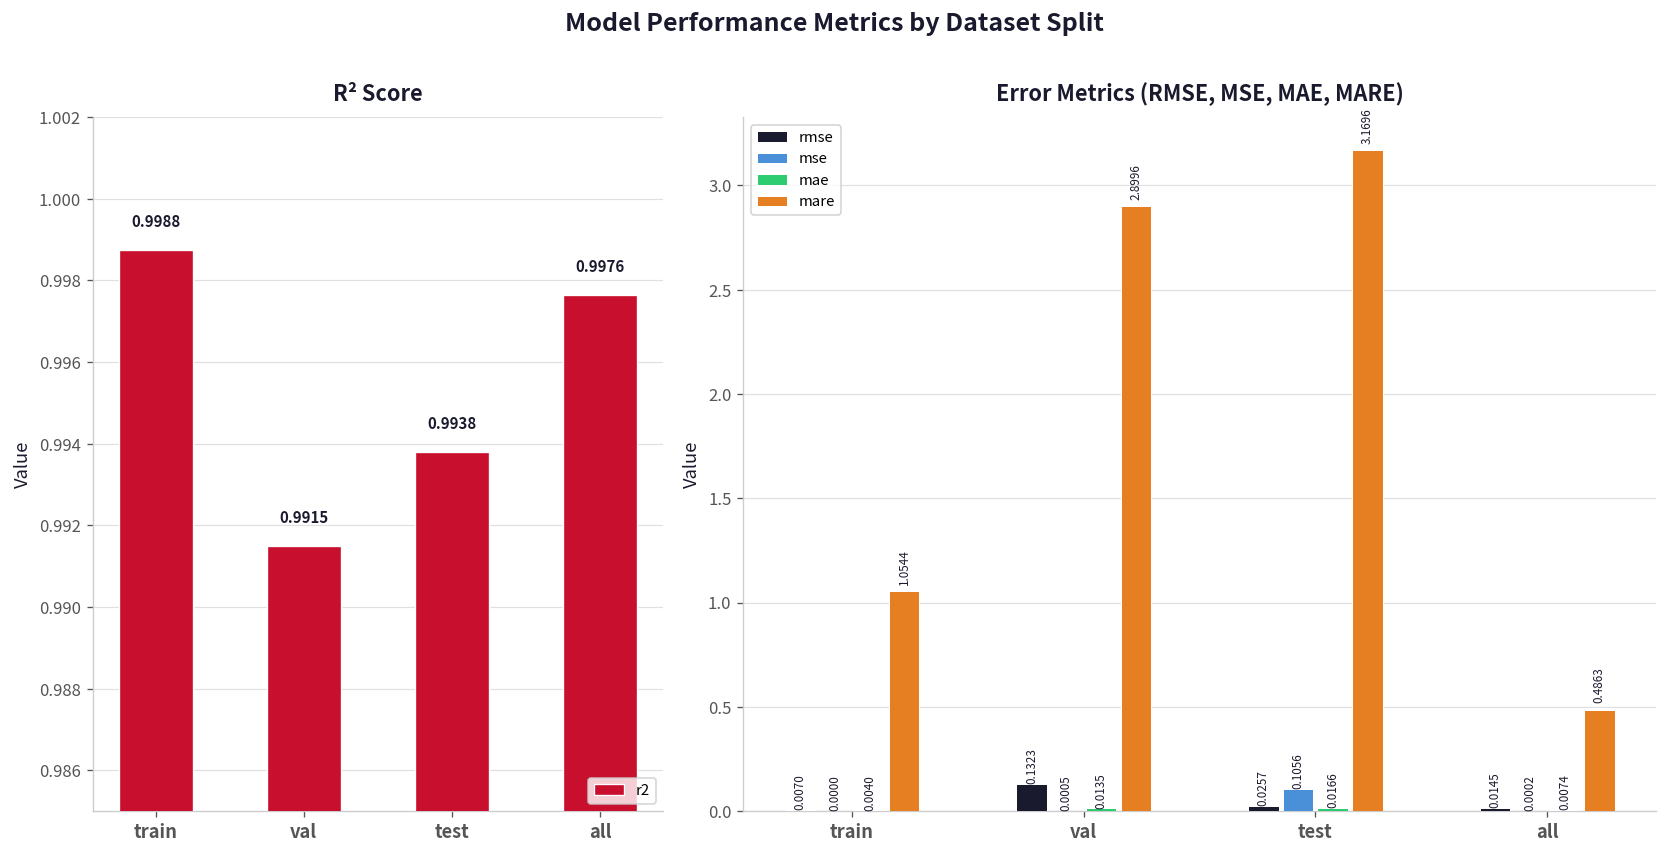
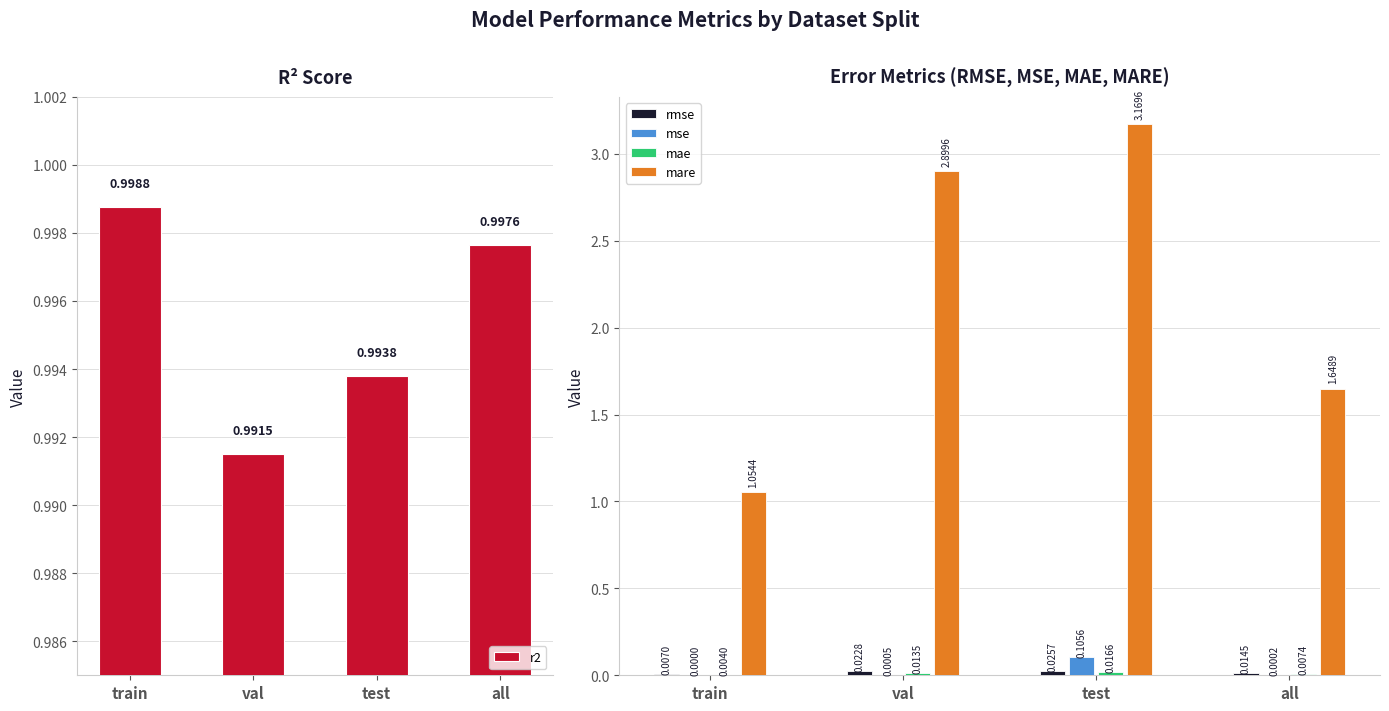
Error Metrics (RMSE, MSE, MAE, MARE), rmse, val: 0.1323 -> 0.0228
Error Metrics (RMSE, MSE, MAE, MARE), mare, all: 0.4863 -> 1.6489
